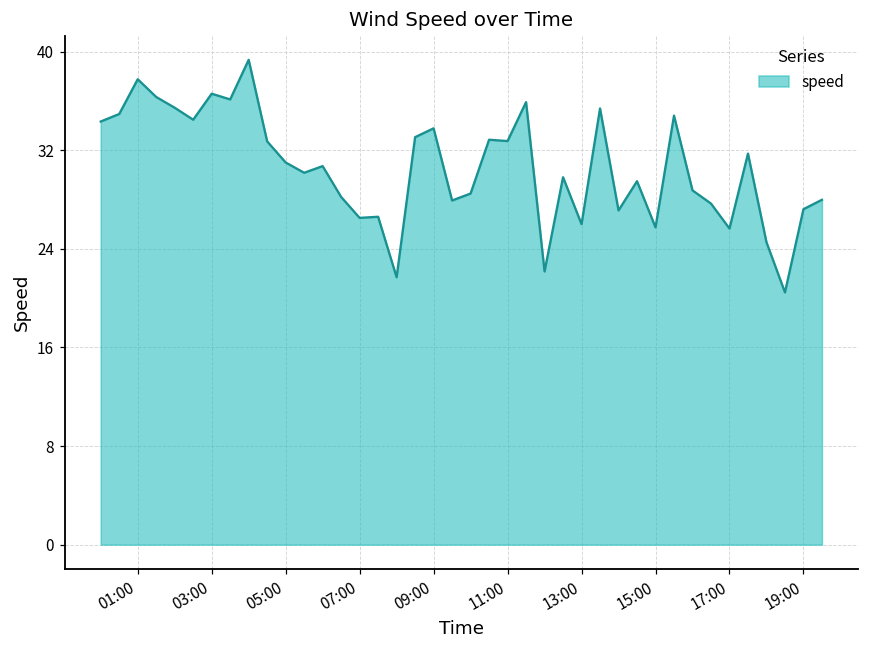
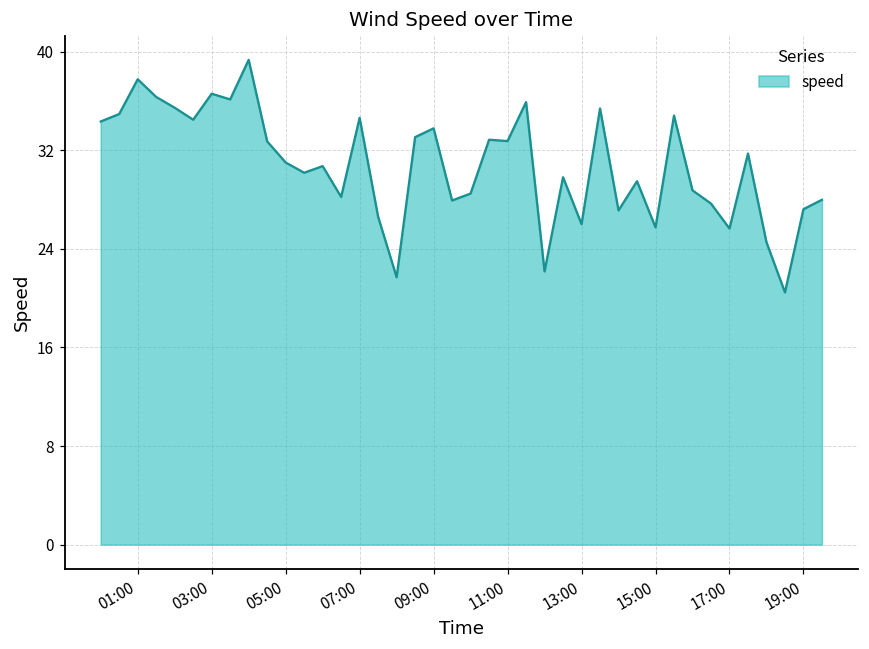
07:00: 26.5 -> 34.6
